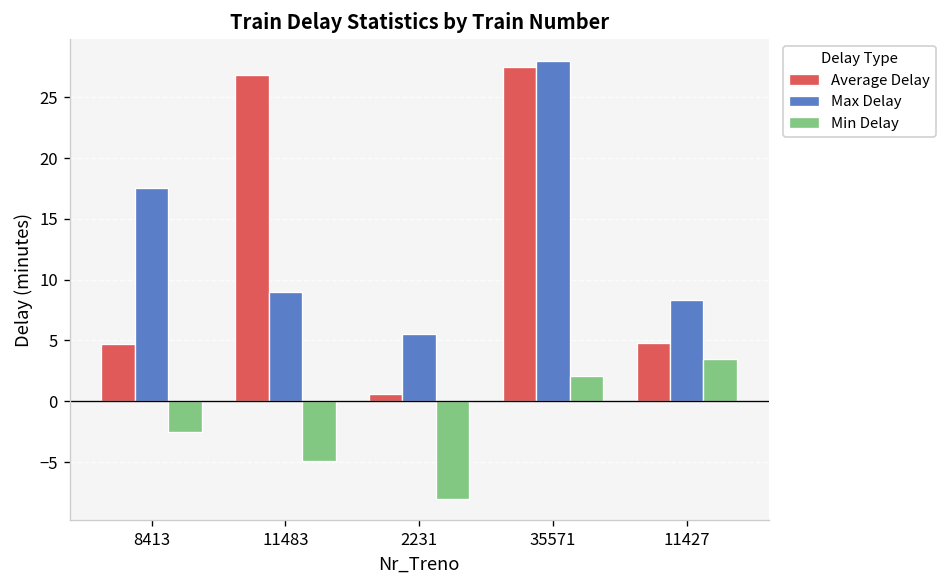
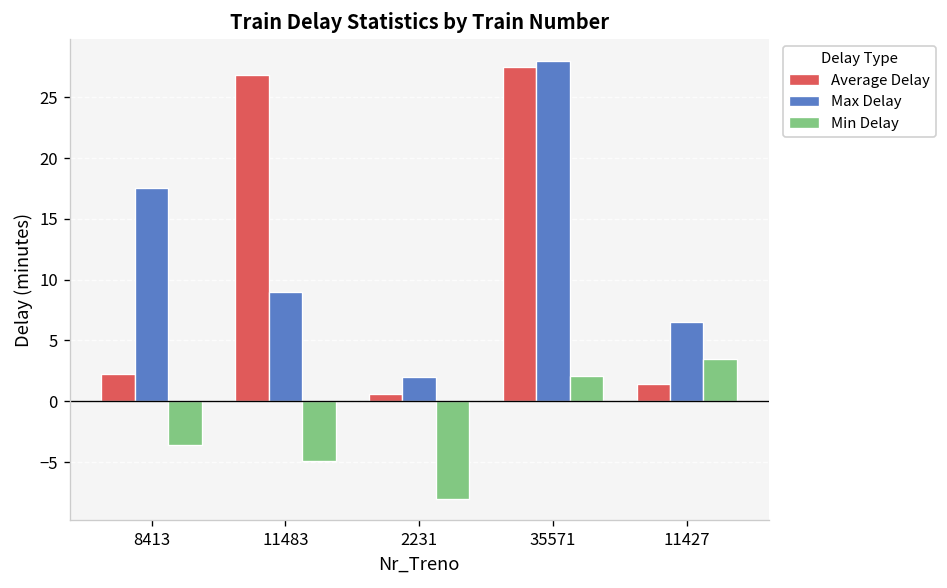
Average Delay, 8413: 4.7 -> 2.2
Min Delay, 8413: -2.5 -> -3.6
Max Delay, 2231: 5.5 -> 2.0
Average Delay, 11427: 4.8 -> 1.4
Max Delay, 11427: 8.3 -> 6.5
